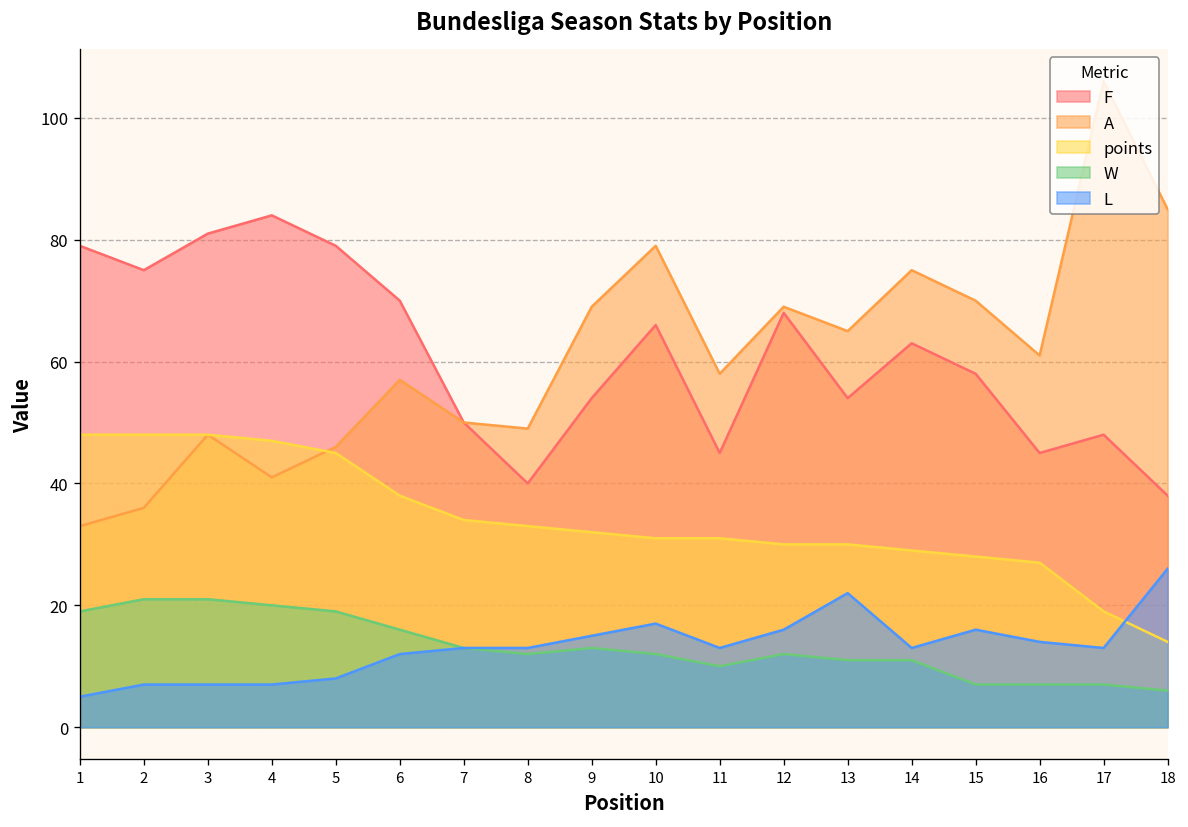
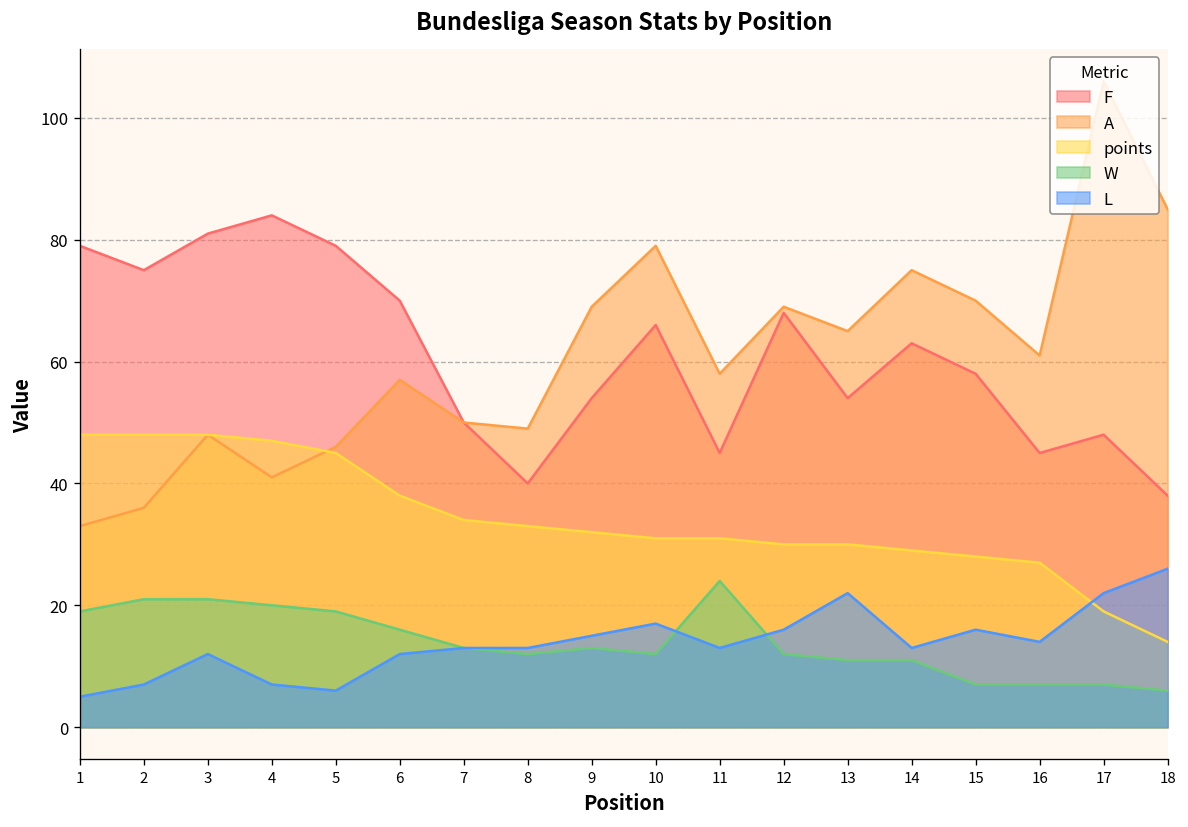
L, 3: 7 -> 12
L, 5: 8 -> 6
W, 11: 10 -> 24
L, 17: 13 -> 22
